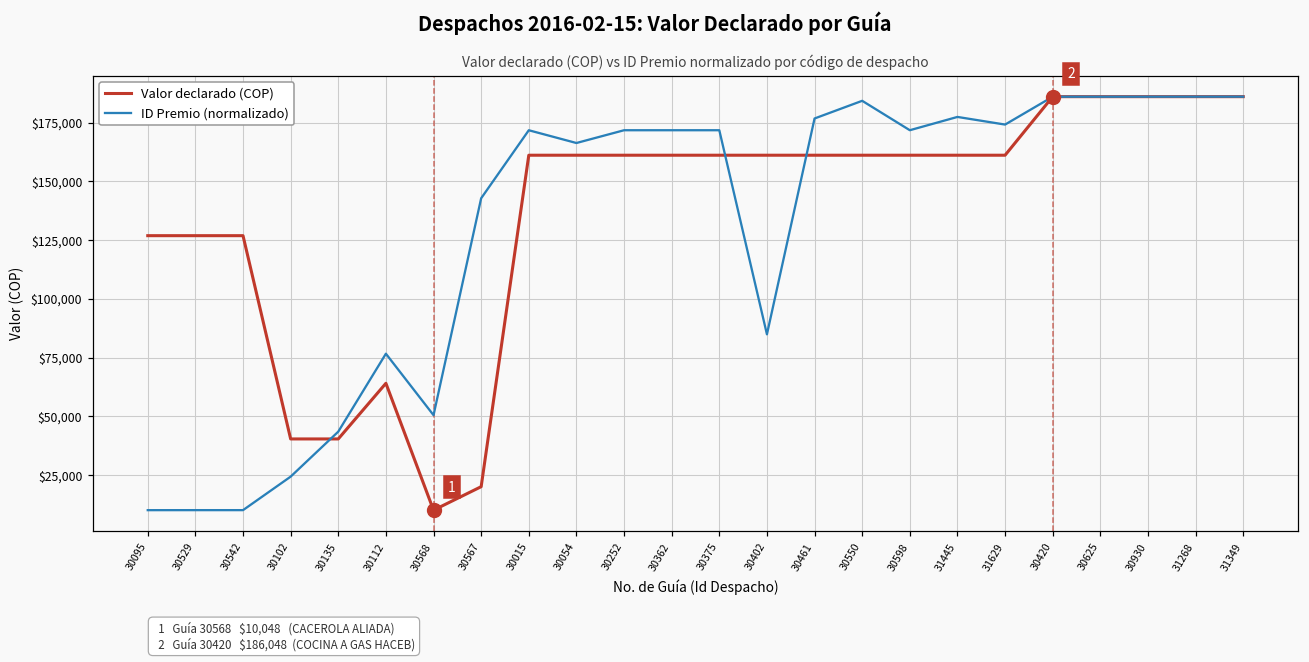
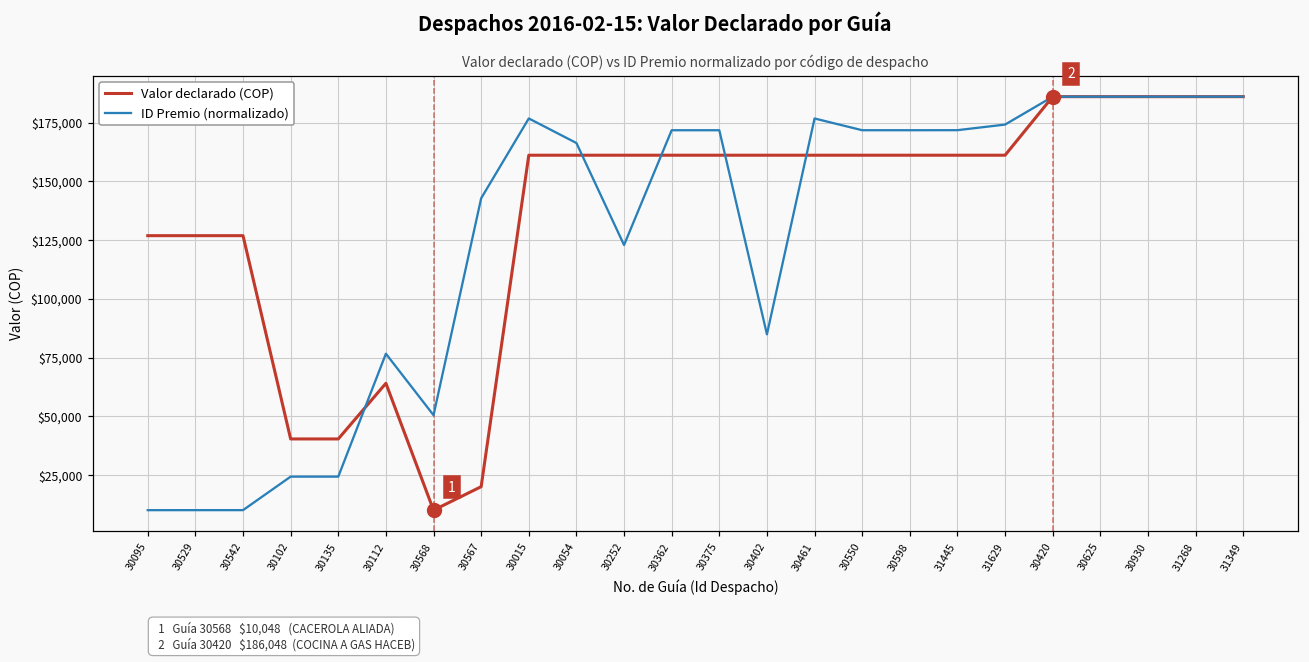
ID Premio (normalizado), 30135: $43,000 -> $24,000
ID Premio (normalizado), 30015: $172,000 -> $177,000
ID Premio (normalizado), 30252: $172,000 -> $123,000
ID Premio (normalizado), 30550: $184,000 -> $172,000
ID Premio (normalizado), 31445: $177,000 -> $172,000
